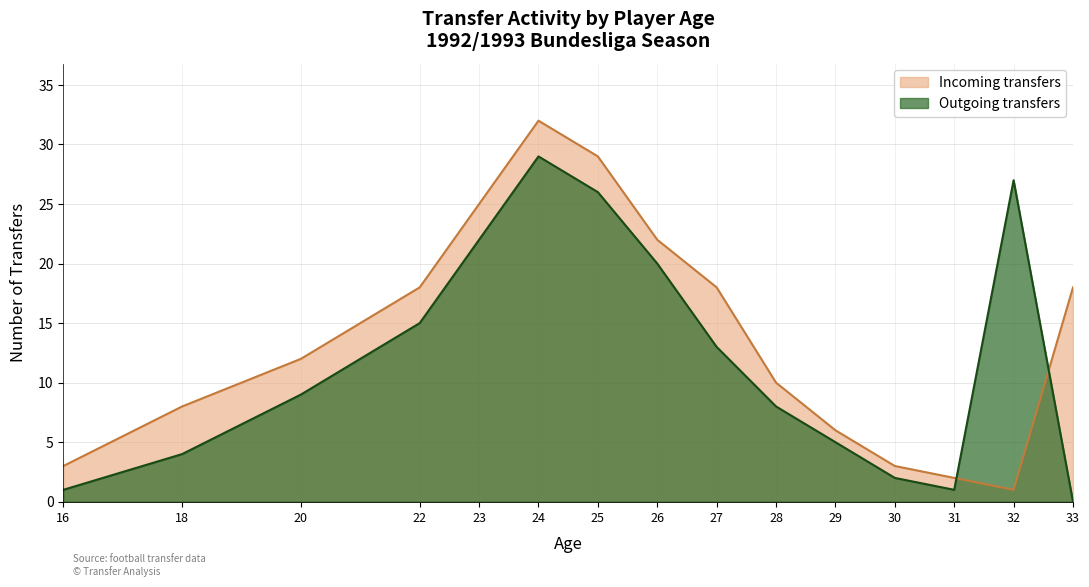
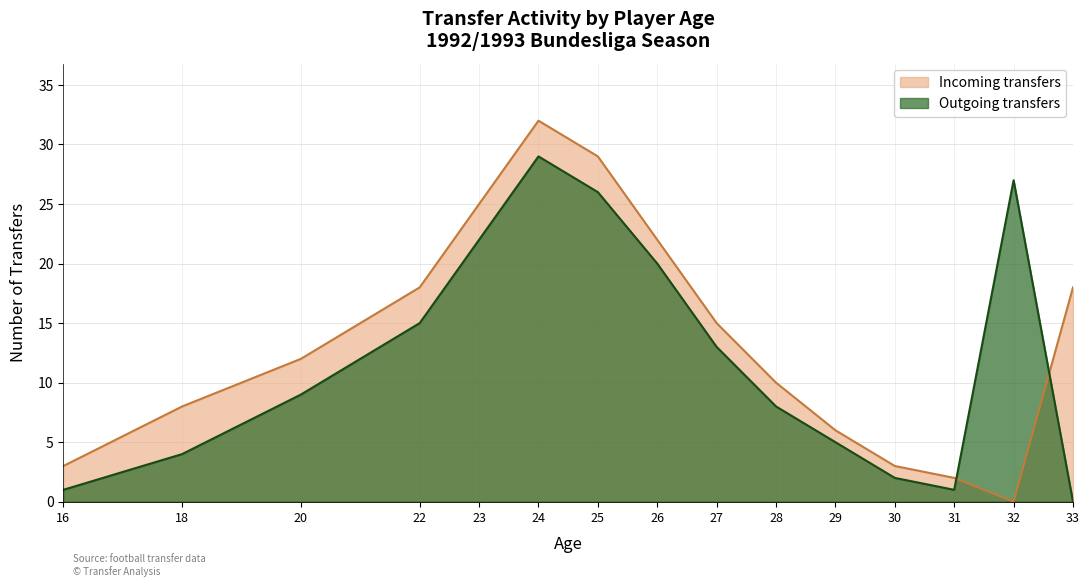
Incoming transfers, 27: 18 -> 15
Incoming transfers, 32: 1 -> 0
